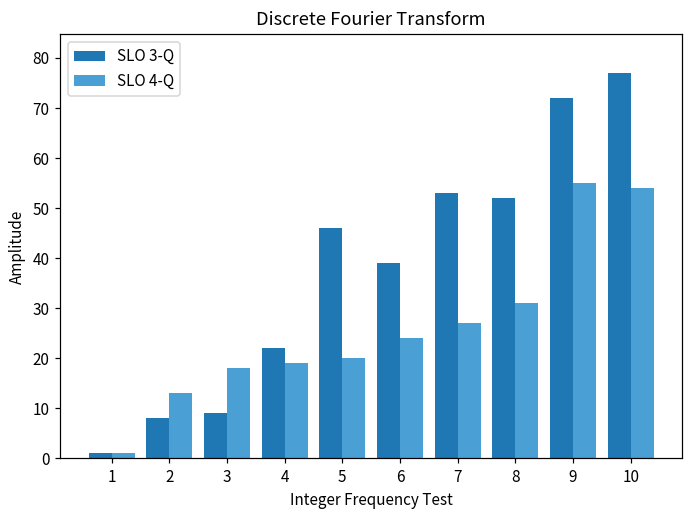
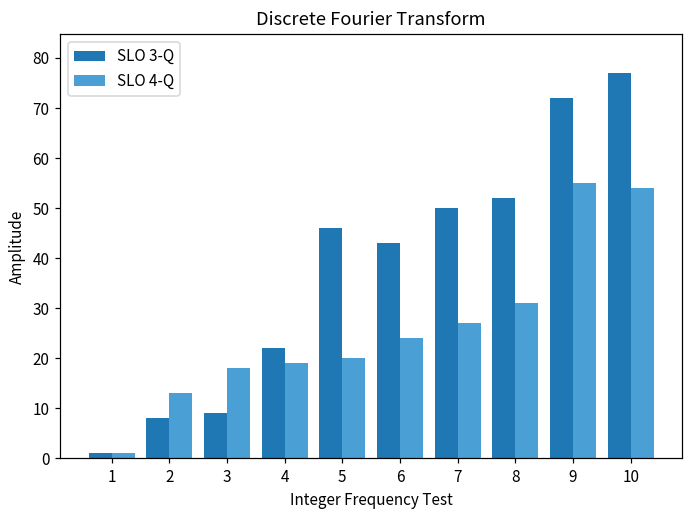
SLO 3-Q, 6: 39 -> 43
SLO 3-Q, 7: 53 -> 50
